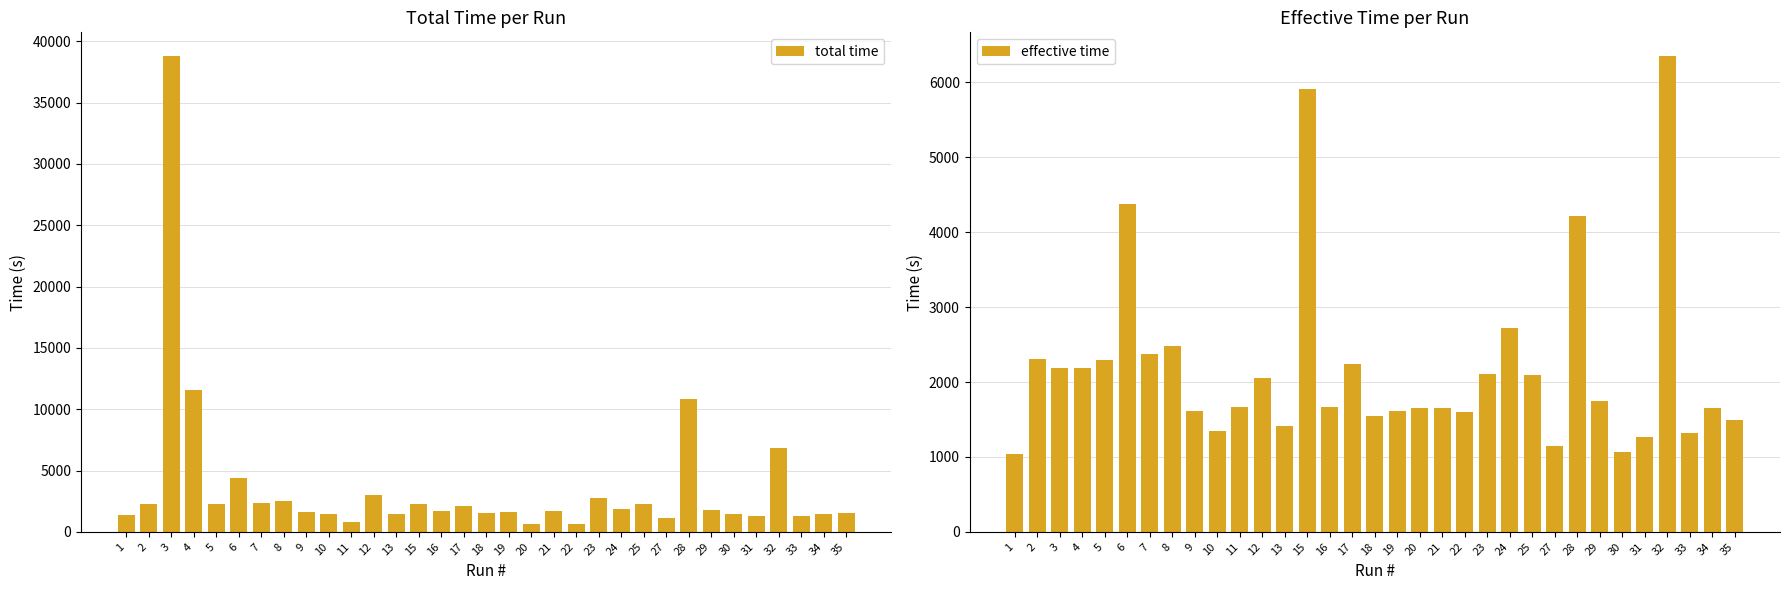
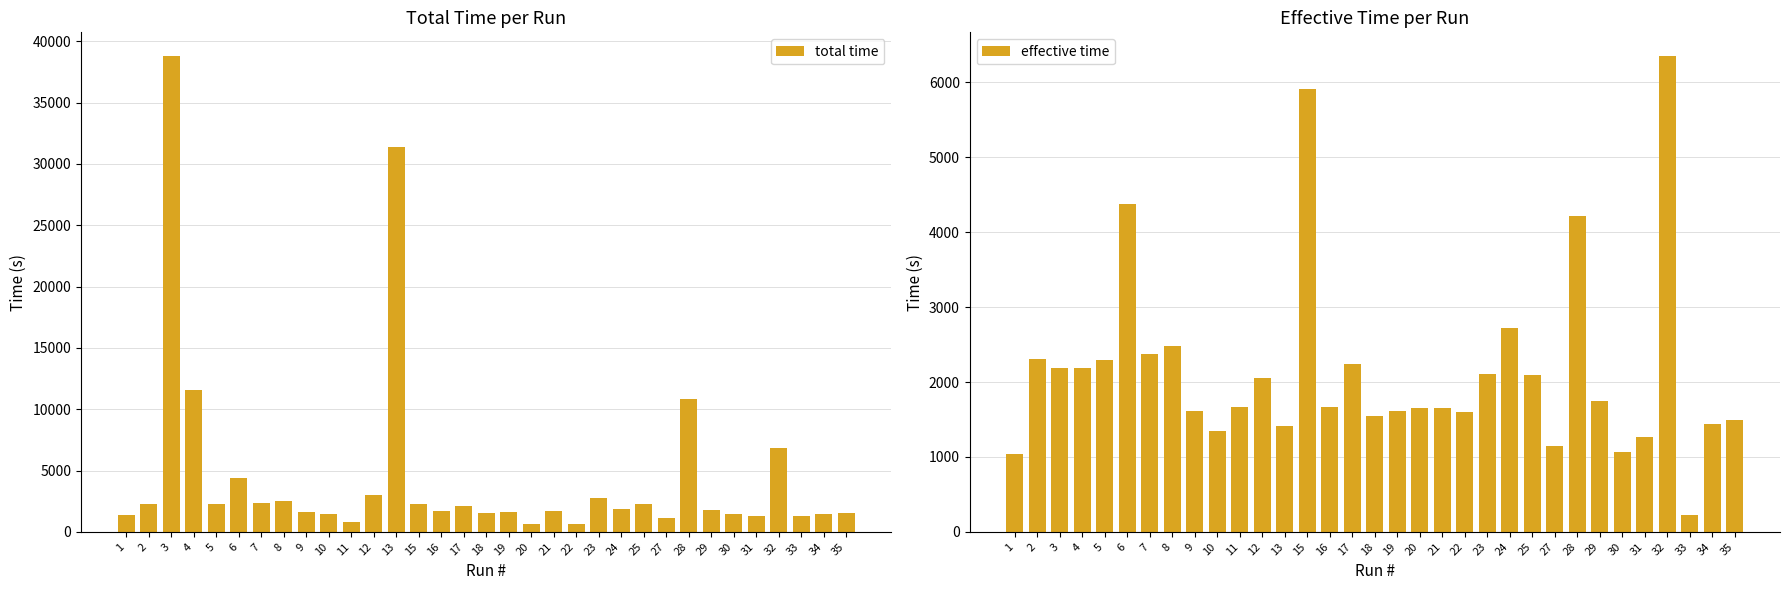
Total Time per Run, 13: 1400 -> 31400
Effective Time per Run, 33: 1300 -> 200
Effective Time per Run, 34: 1700 -> 1400
